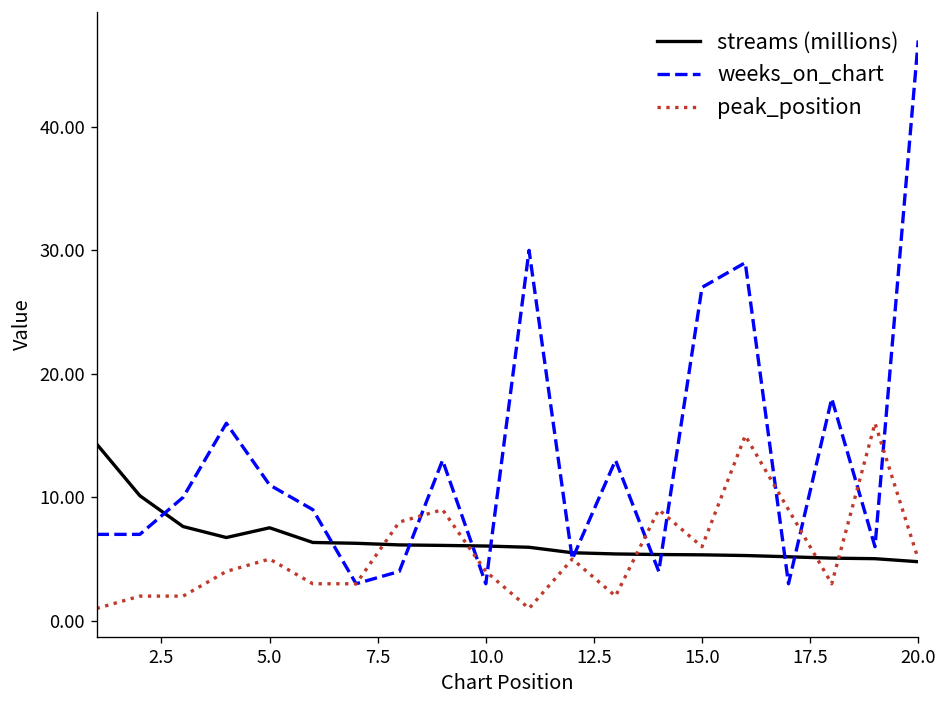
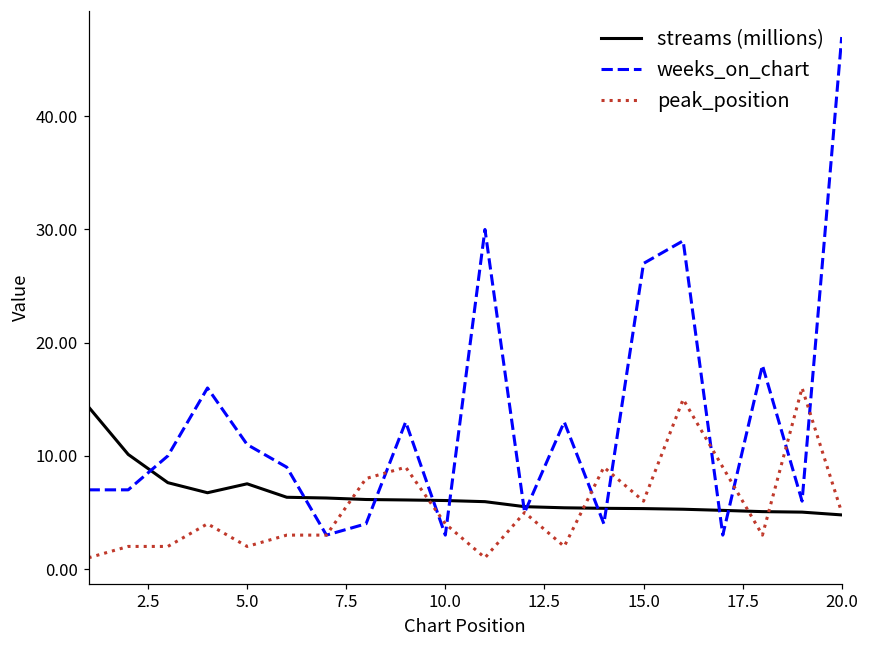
peak_position, 5.0: 5 -> 2
